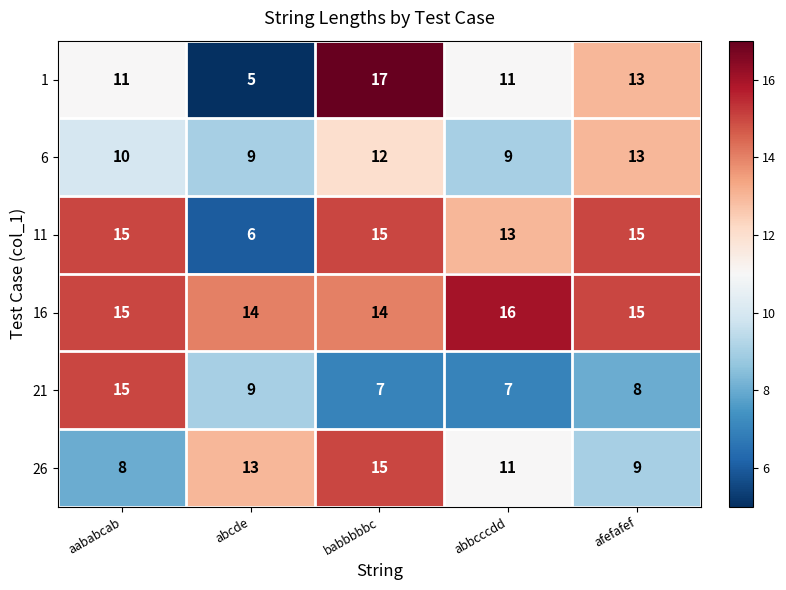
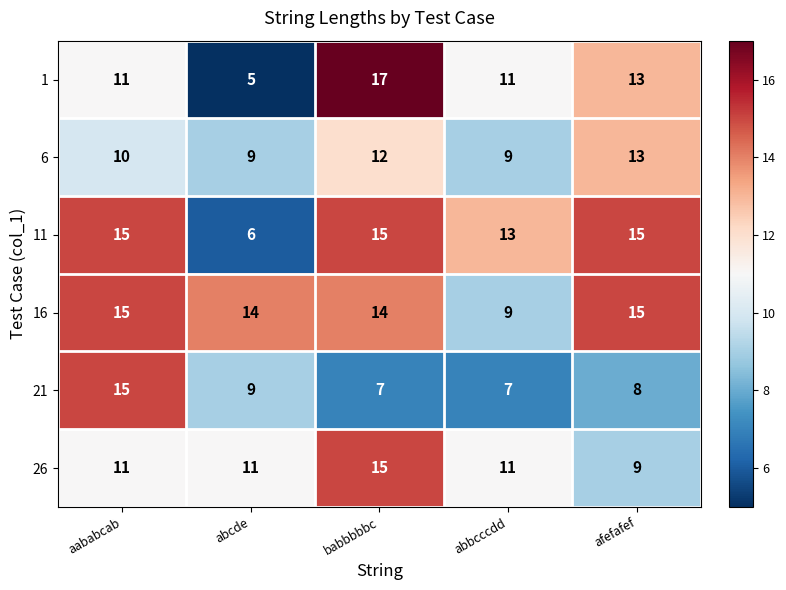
16, abbcccdd: 16 -> 9
26, aababcab: 8 -> 11
26, abcde: 13 -> 11
